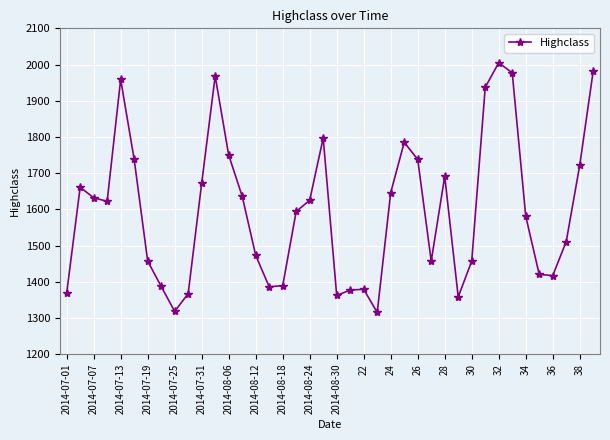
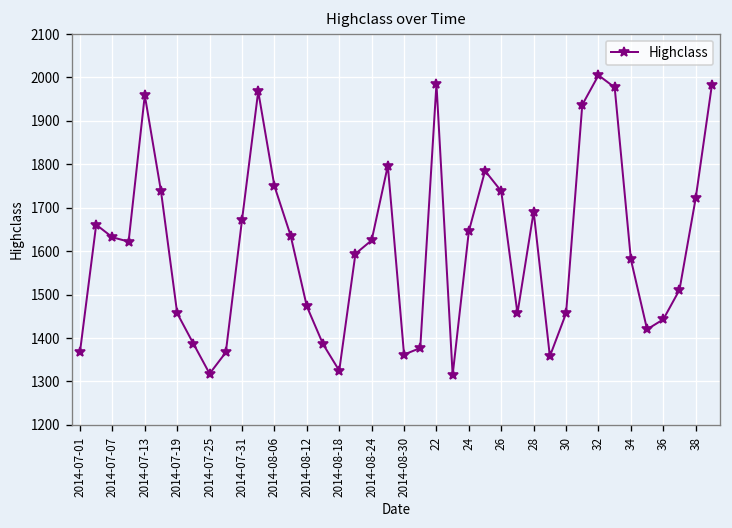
2014-08-18: 1390 -> 1330
22: 1380 -> 1990
36: 1420 -> 1440
